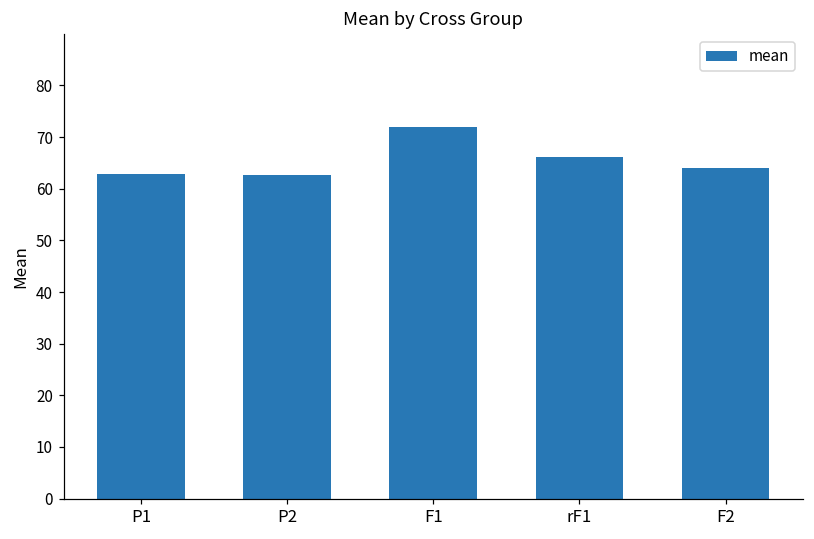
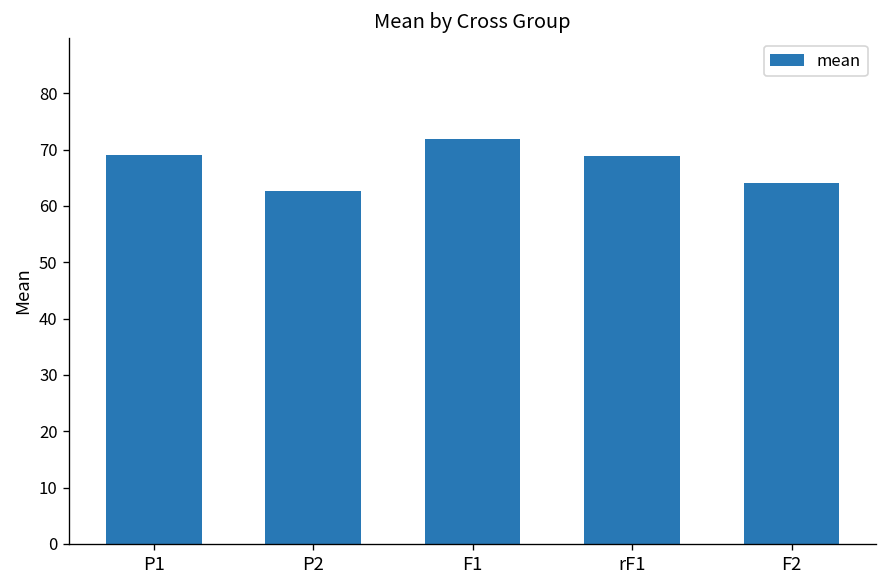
P1: 63 -> 69
rF1: 66 -> 69
